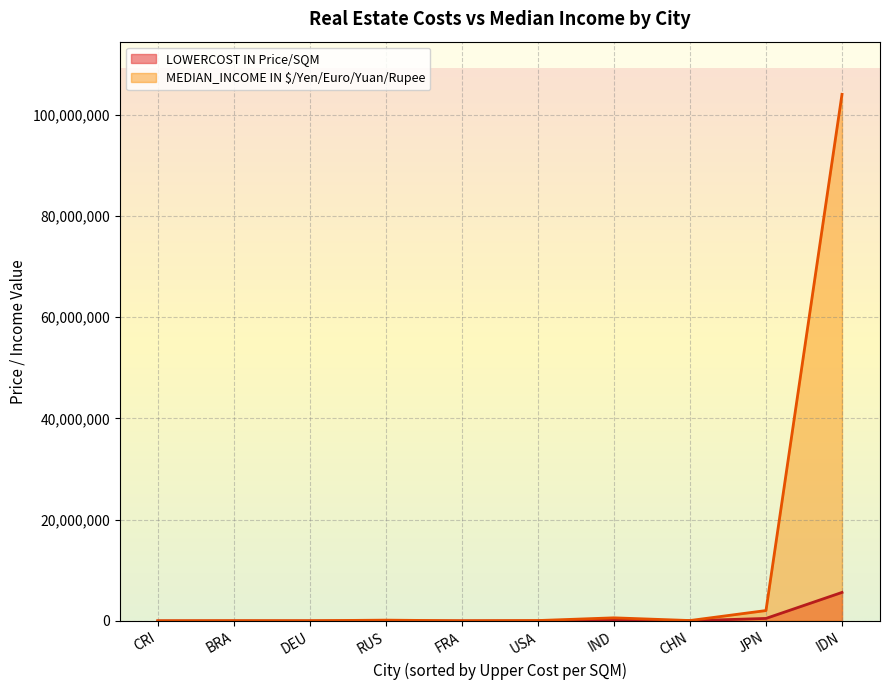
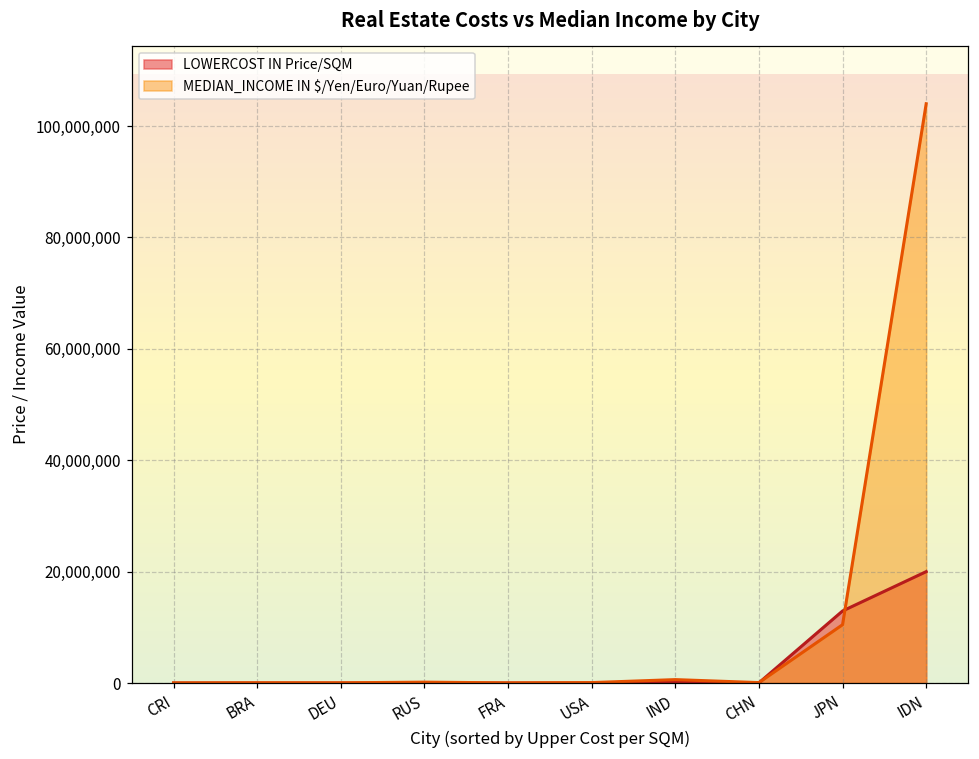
LOWERCOST IN Price/SQM, JPN: 0 -> 13,000,000
MEDIAN_INCOME IN $/Yen/Euro/Yuan/Rupee, JPN: 2,000,000 -> 10,000,000
LOWERCOST IN Price/SQM, IDN: 6,000,000 -> 20,000,000
